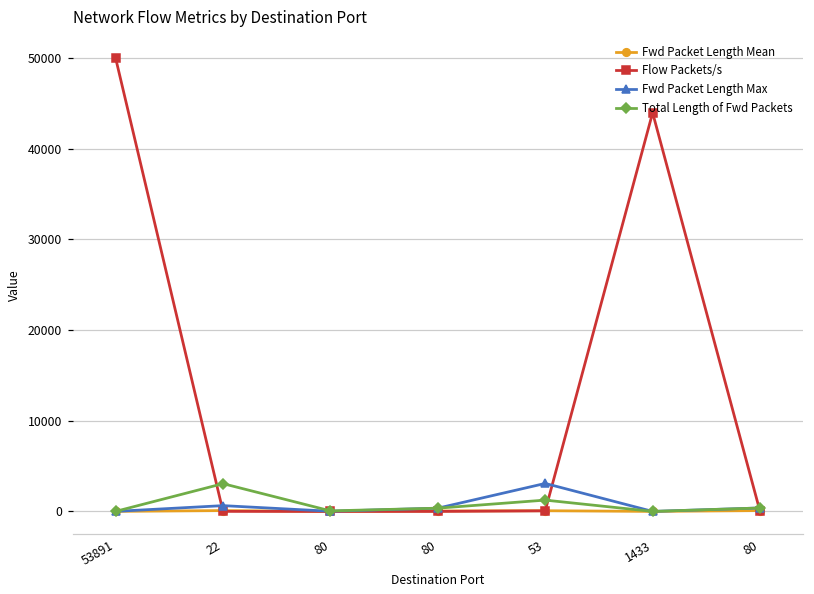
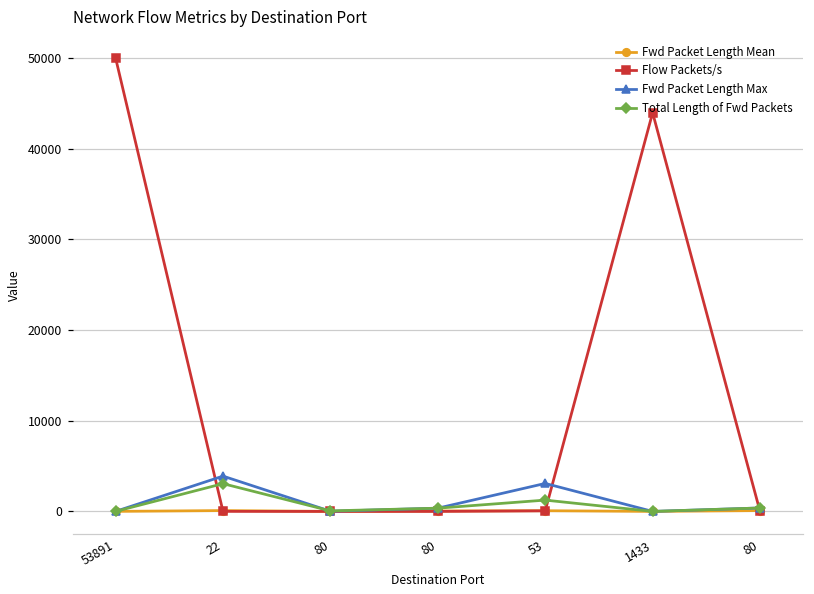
Fwd Packet Length Max, 22: 1000 -> 4000
